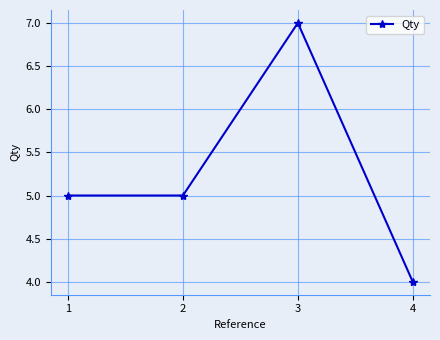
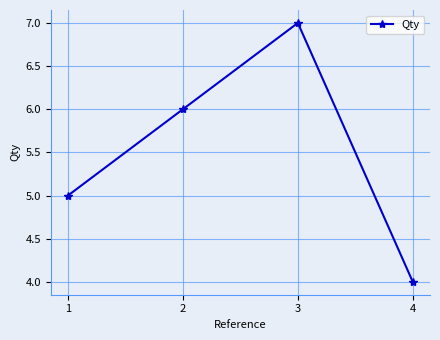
2: 5 -> 6
